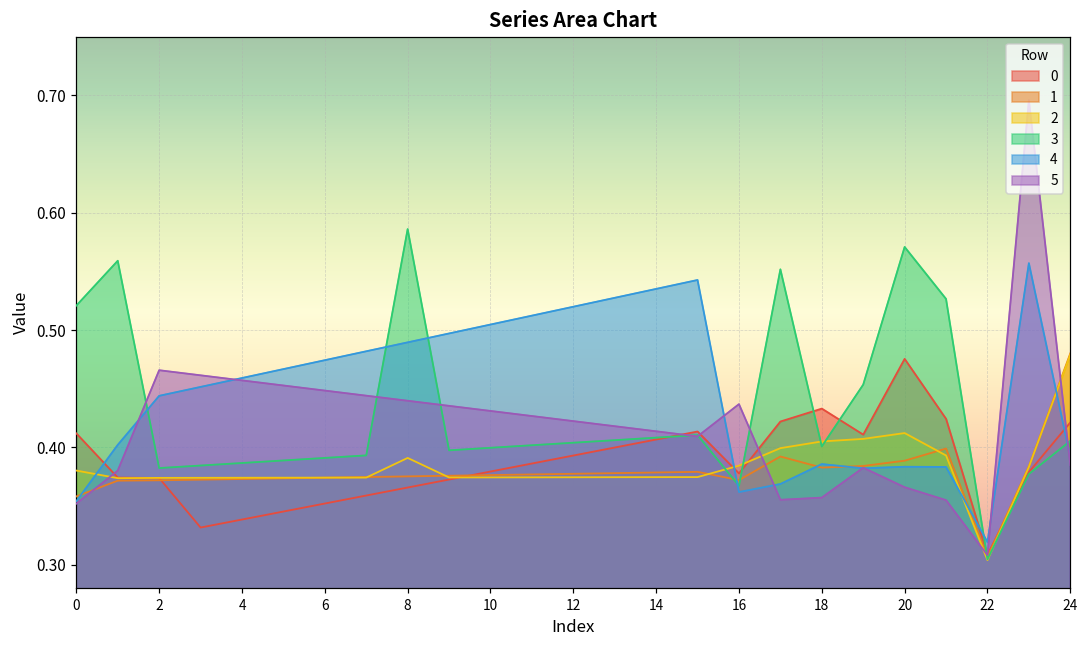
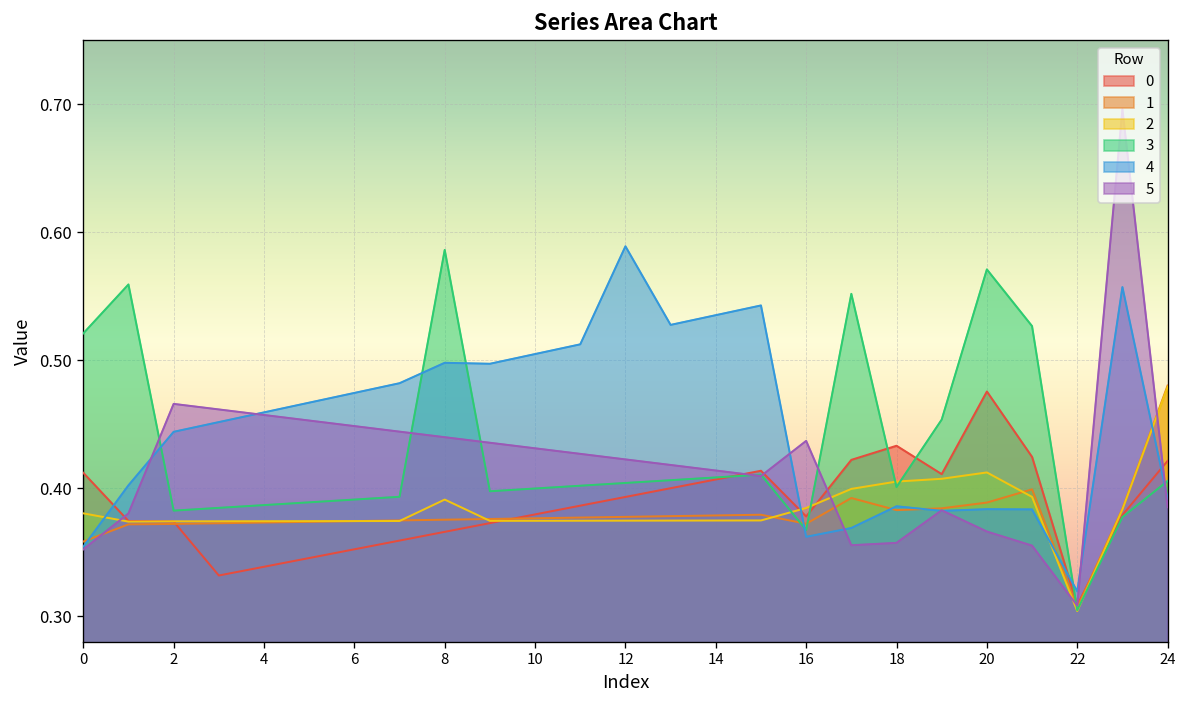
4, 8: 0.489 -> 0.498
4, 12: 0.520 -> 0.589
